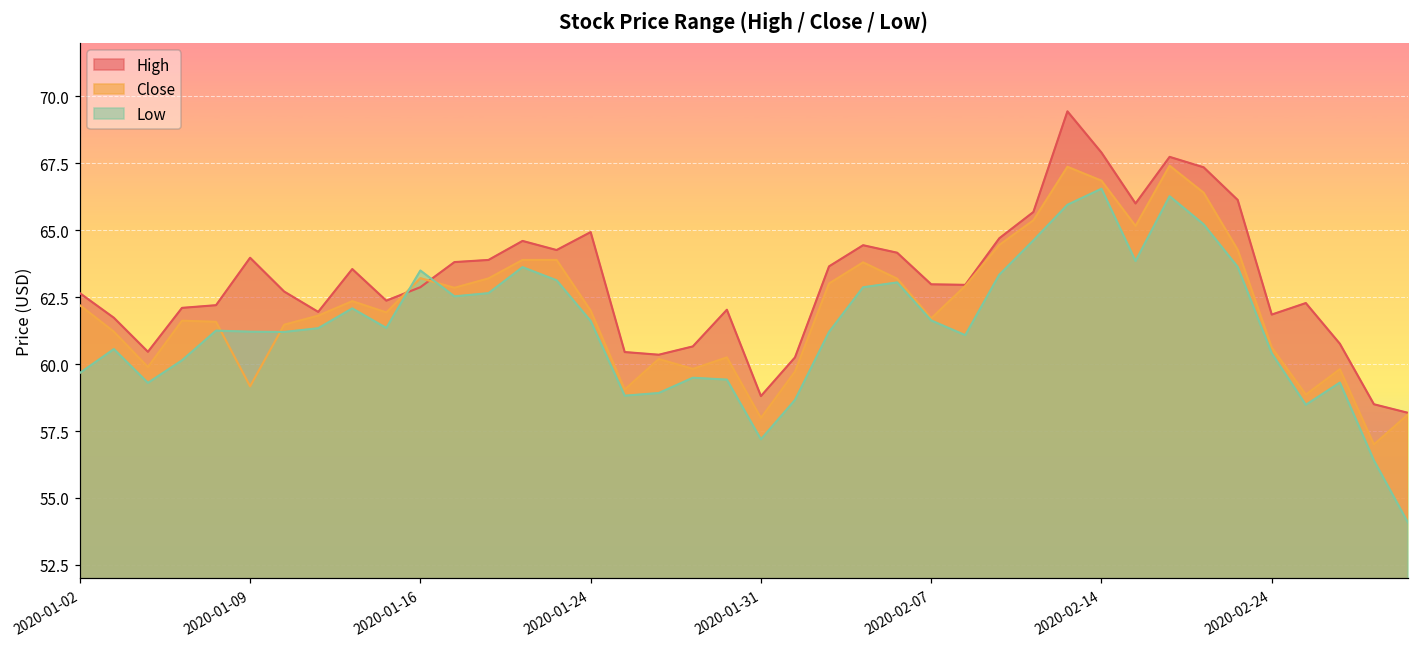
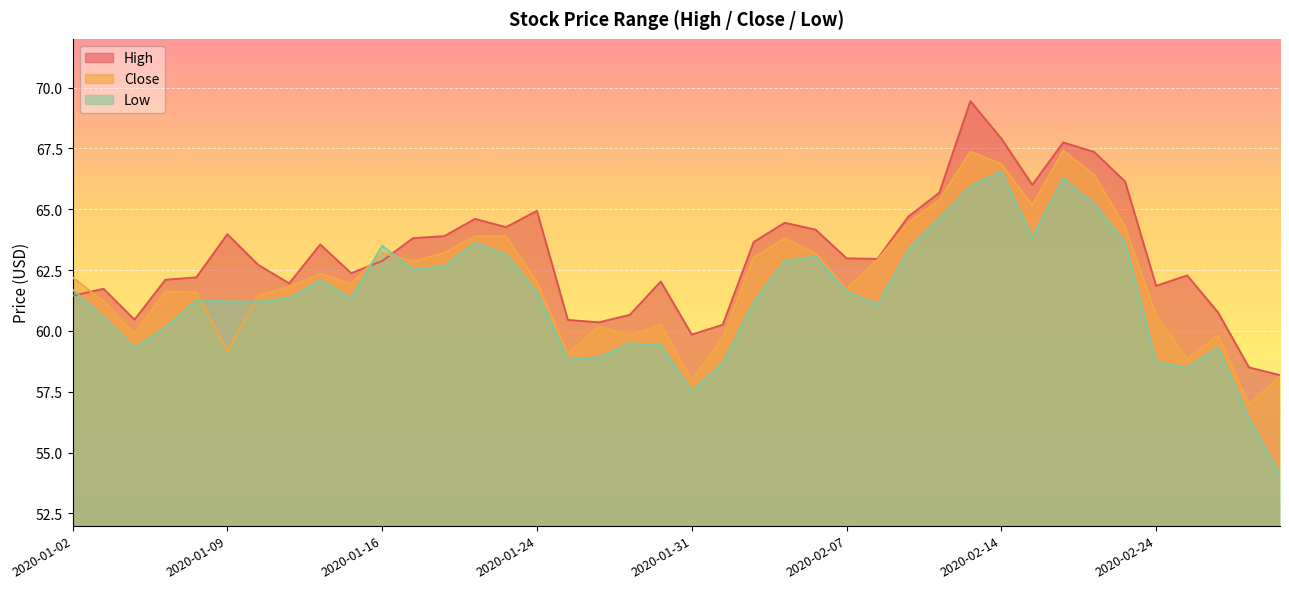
High, 2020-01-02: 62.7 -> 61.4
Low, 2020-01-02: 59.7 -> 61.7
High, 2020-01-31: 58.8 -> 59.8
Low, 2020-01-31: 57.2 -> 57.5
Low, 2020-02-24: 60.4 -> 58.7
